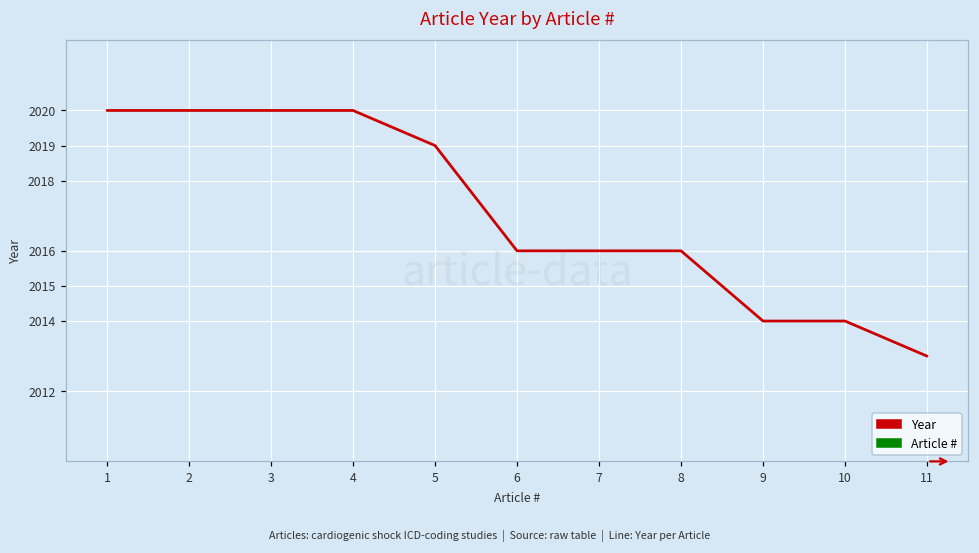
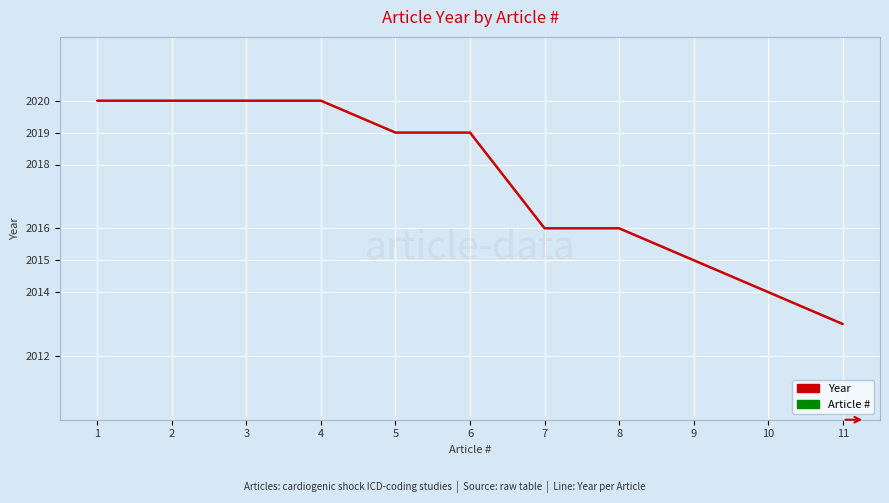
Year, 6: 2016 -> 2019
Year, 9: 2014 -> 2015
